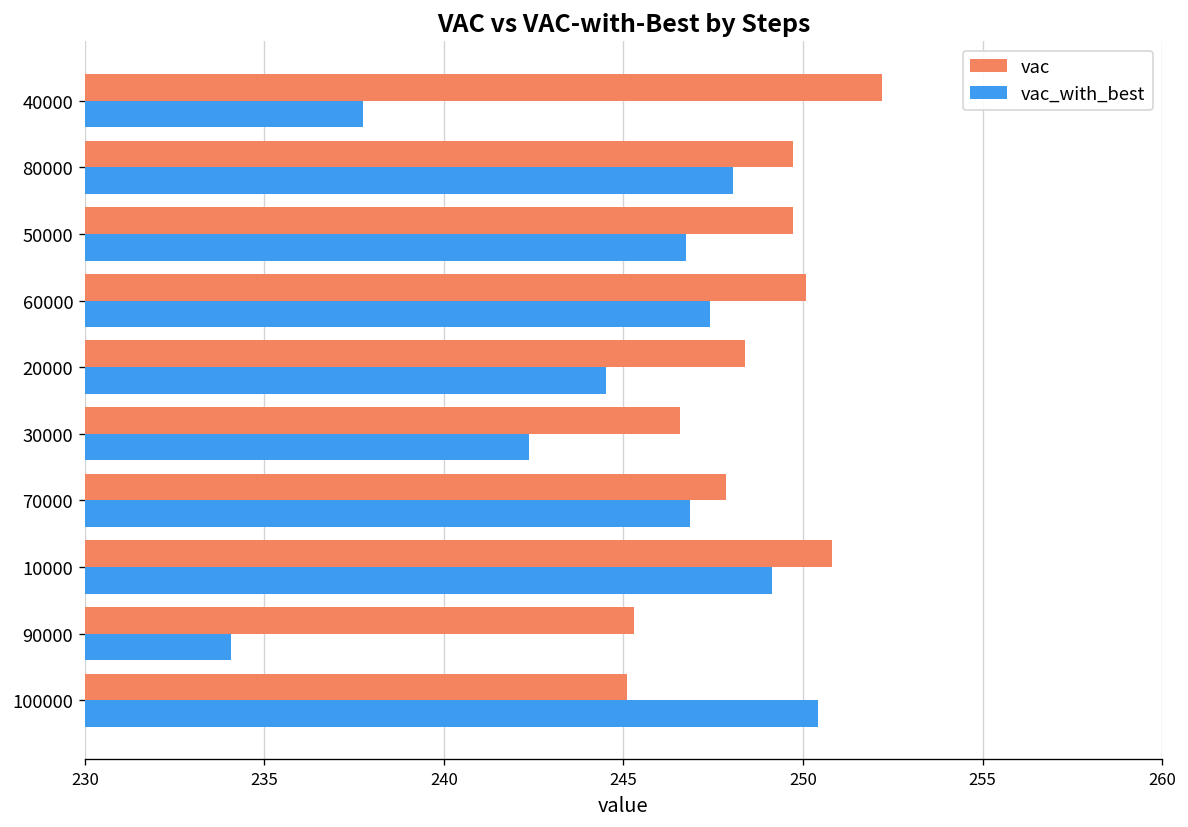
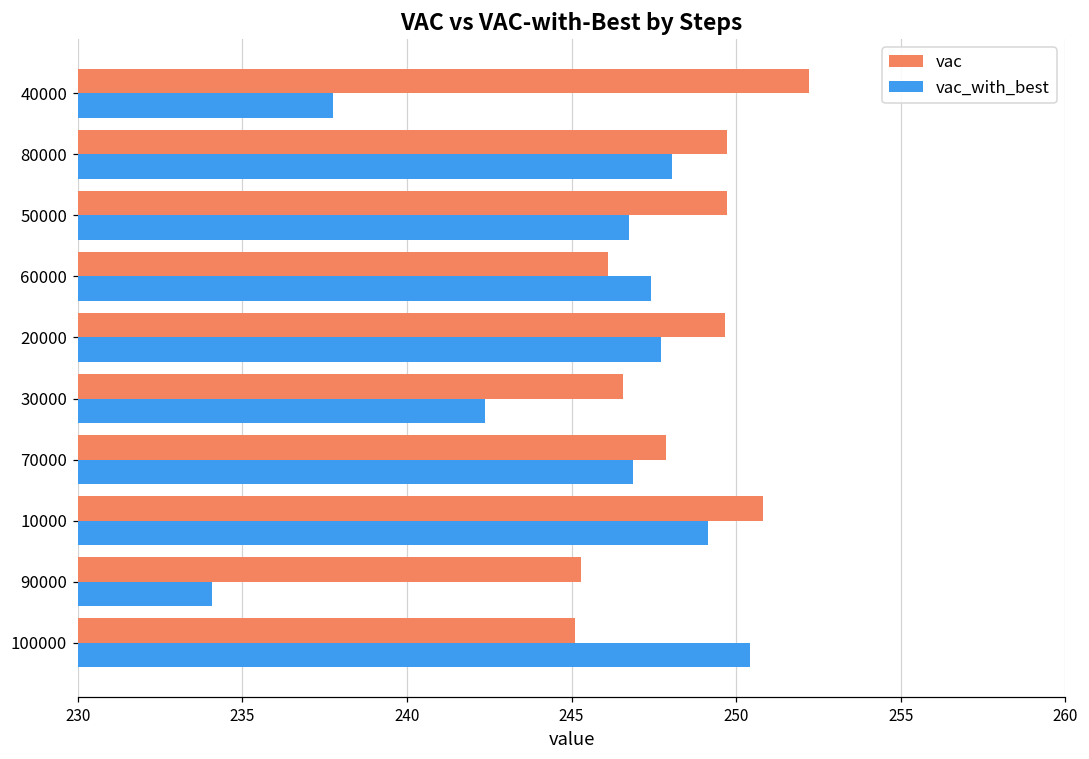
vac, 60000: 250.1 -> 246.1
vac, 20000: 248.4 -> 249.7
vac_with_best, 20000: 244.5 -> 247.7
